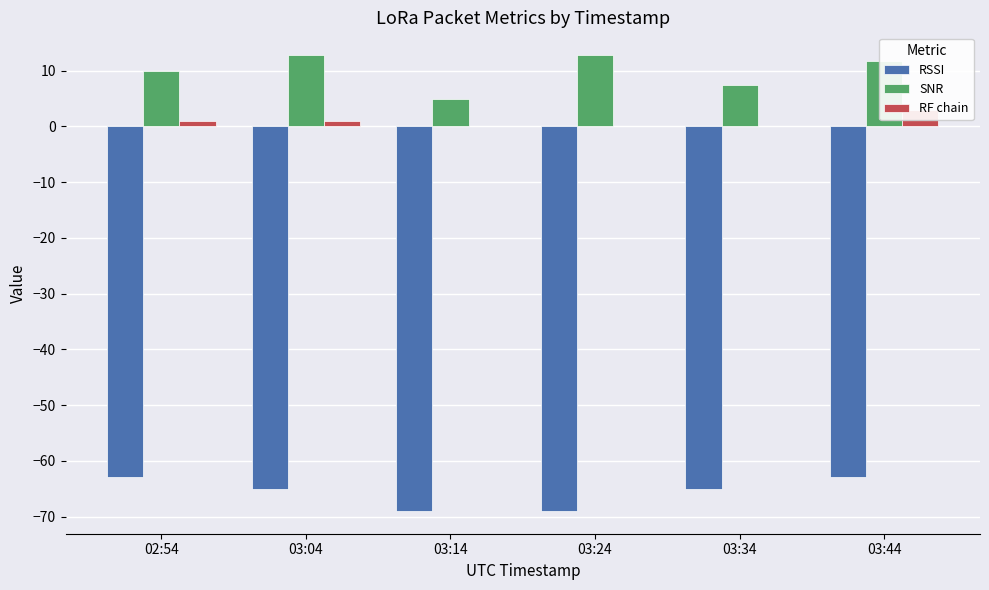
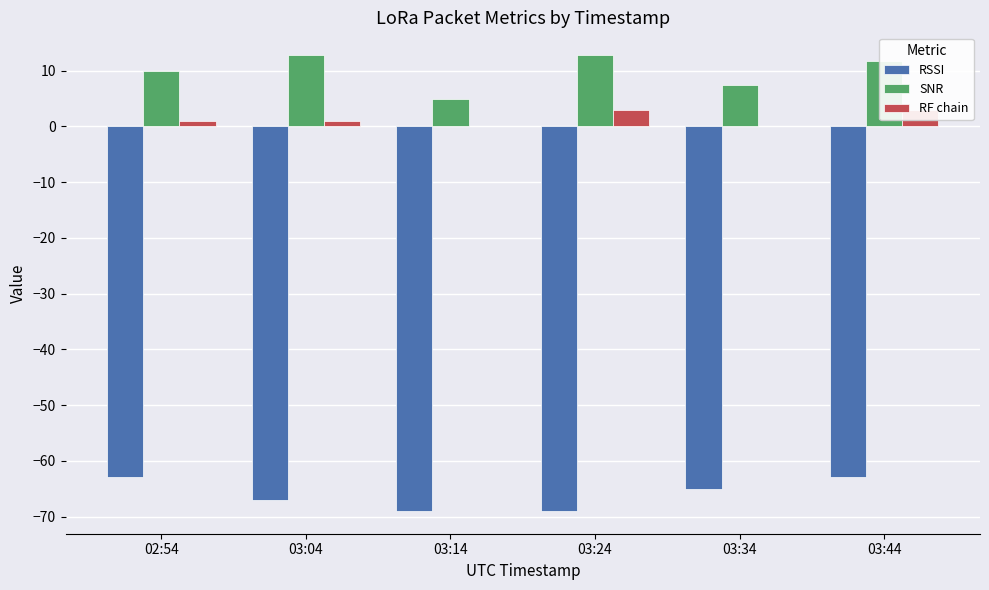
RSSI, 03:04: -65 -> -67
RF chain, 03:24: 0 -> 3
